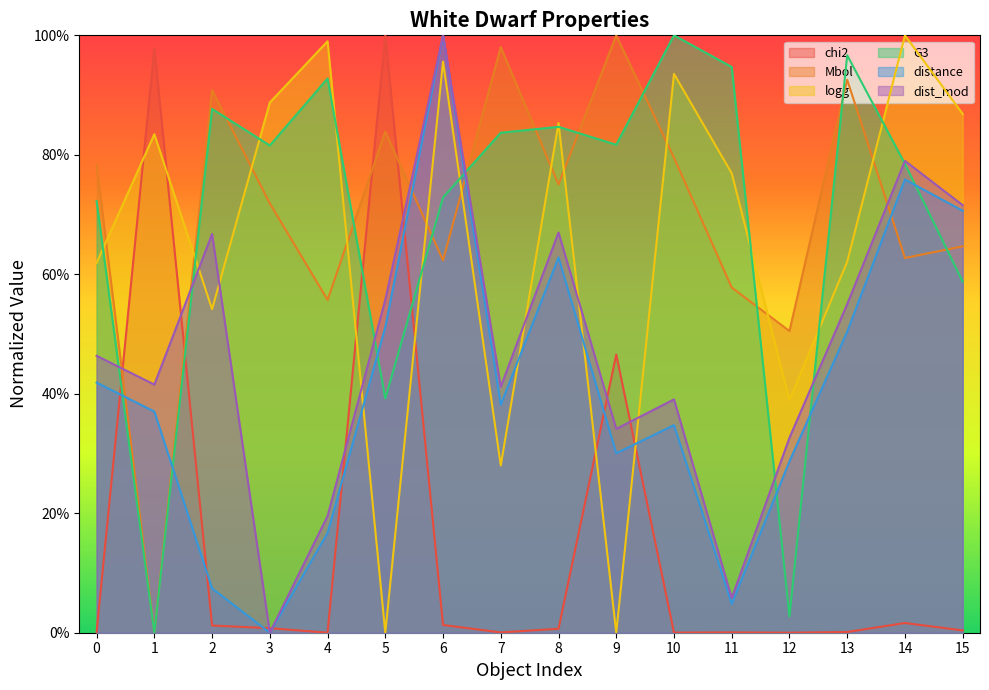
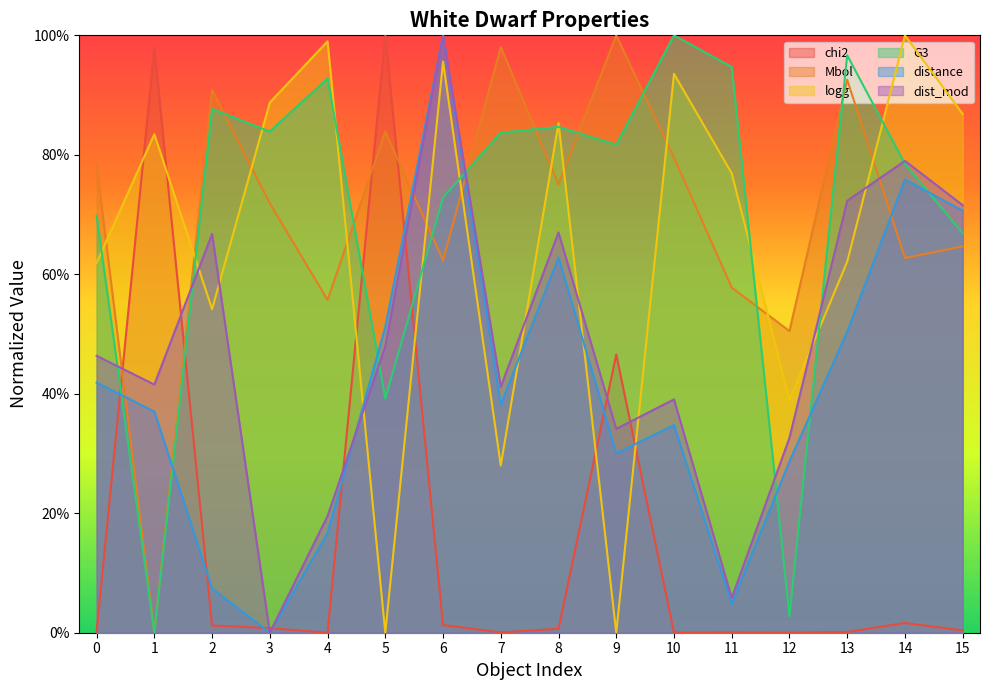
G3, 0: 72% -> 70%
G3, 3: 82% -> 84%
dist_mod, 5: 56% -> 48%
dist_mod, 13: 55% -> 72%
G3, 15: 59% -> 67%
